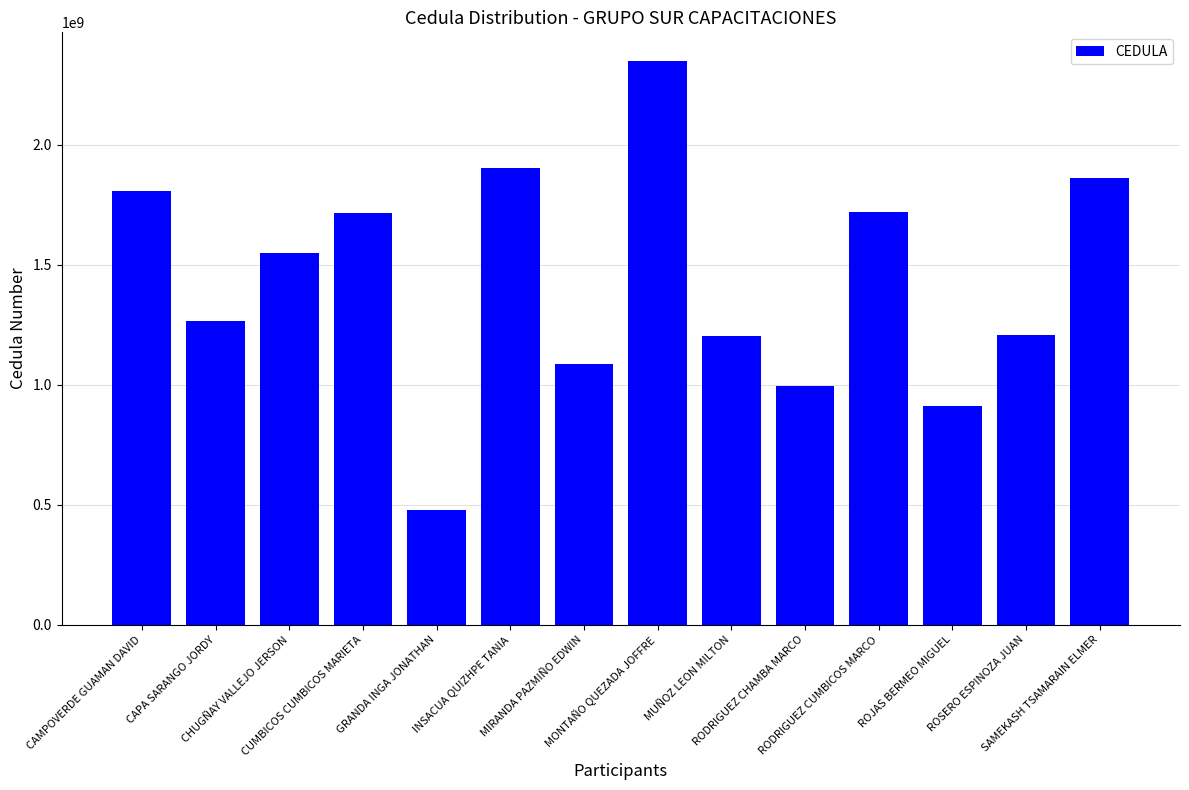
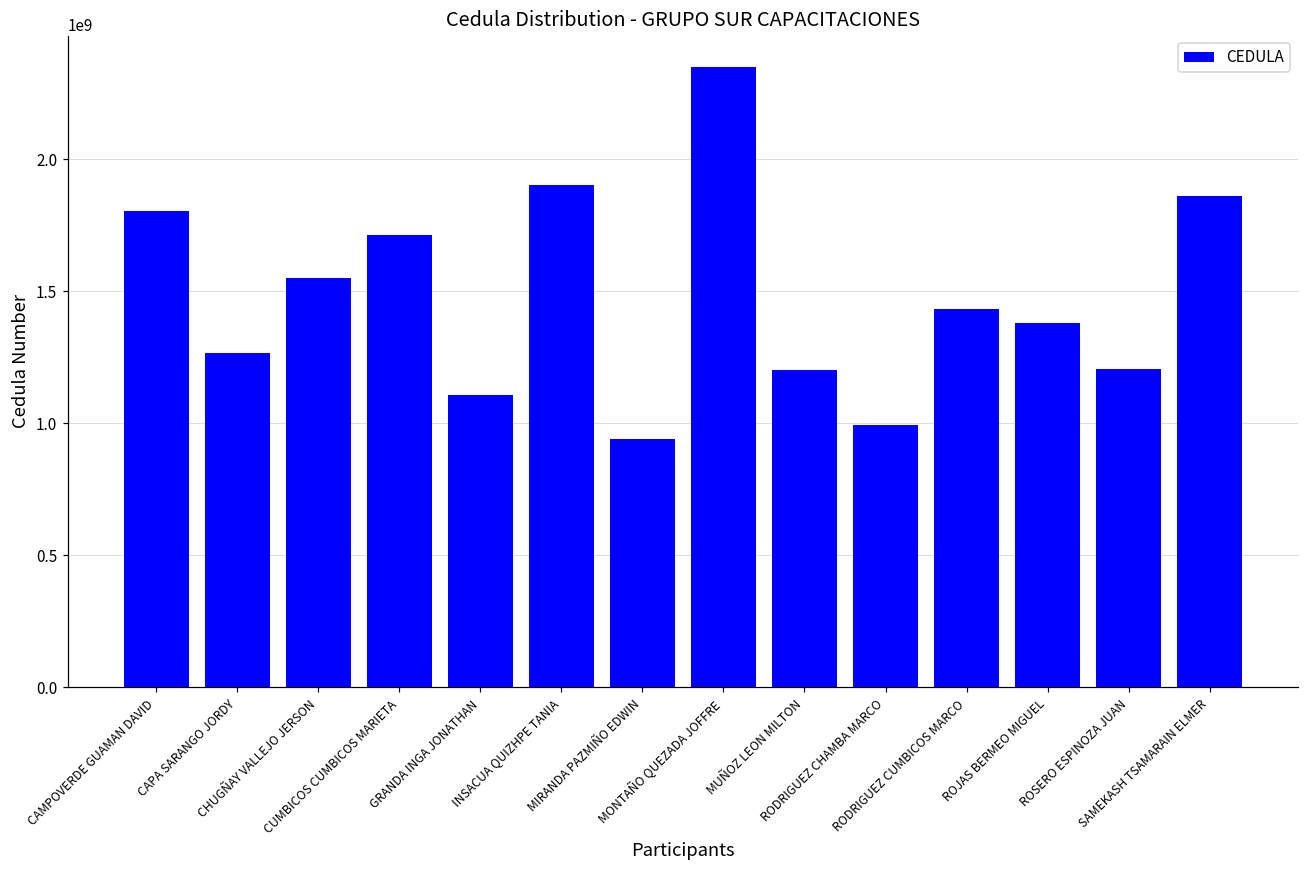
GRANDA INGA JONATHAN: 480000000 -> 1110000000
MIRANDA PAZMIÑO EDWIN: 1090000000 -> 940000000
RODRIGUEZ CUMBICOS MARCO: 1720000000 -> 1430000000
ROJAS BERMEO MIGUEL: 910000000 -> 1380000000
